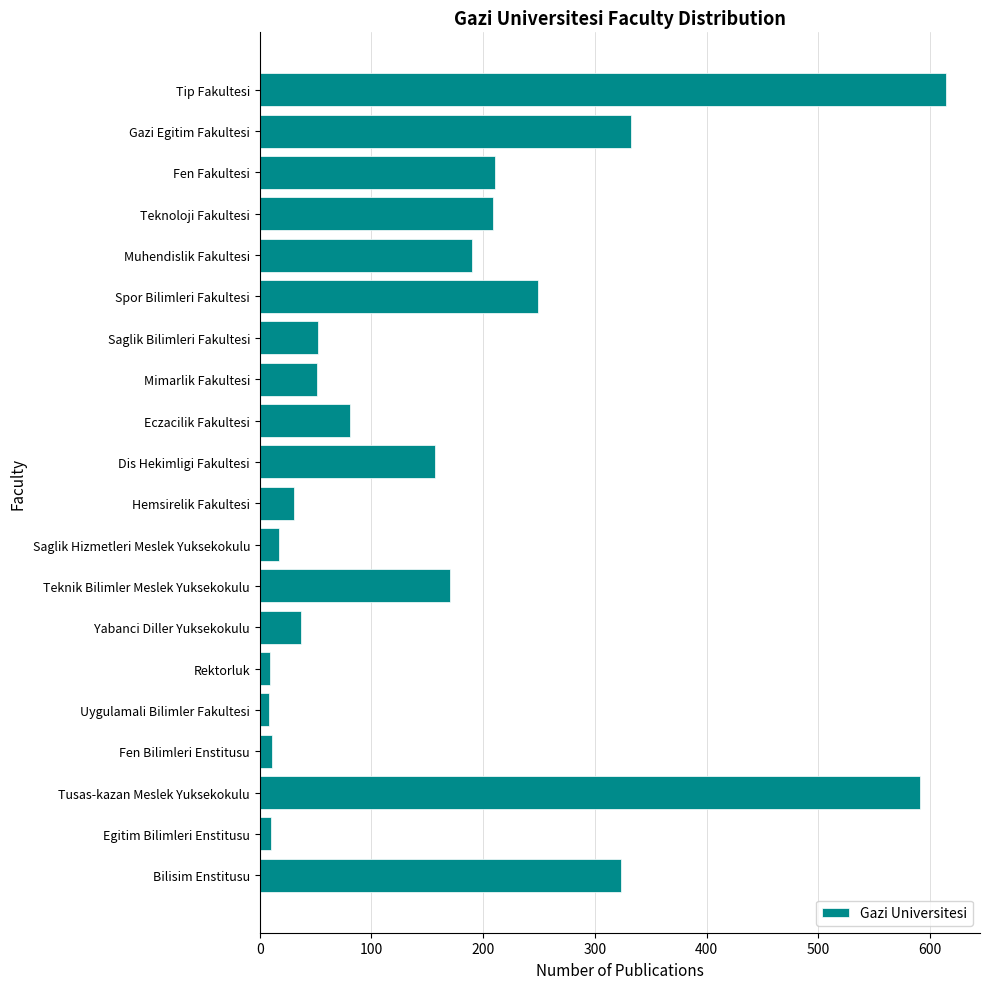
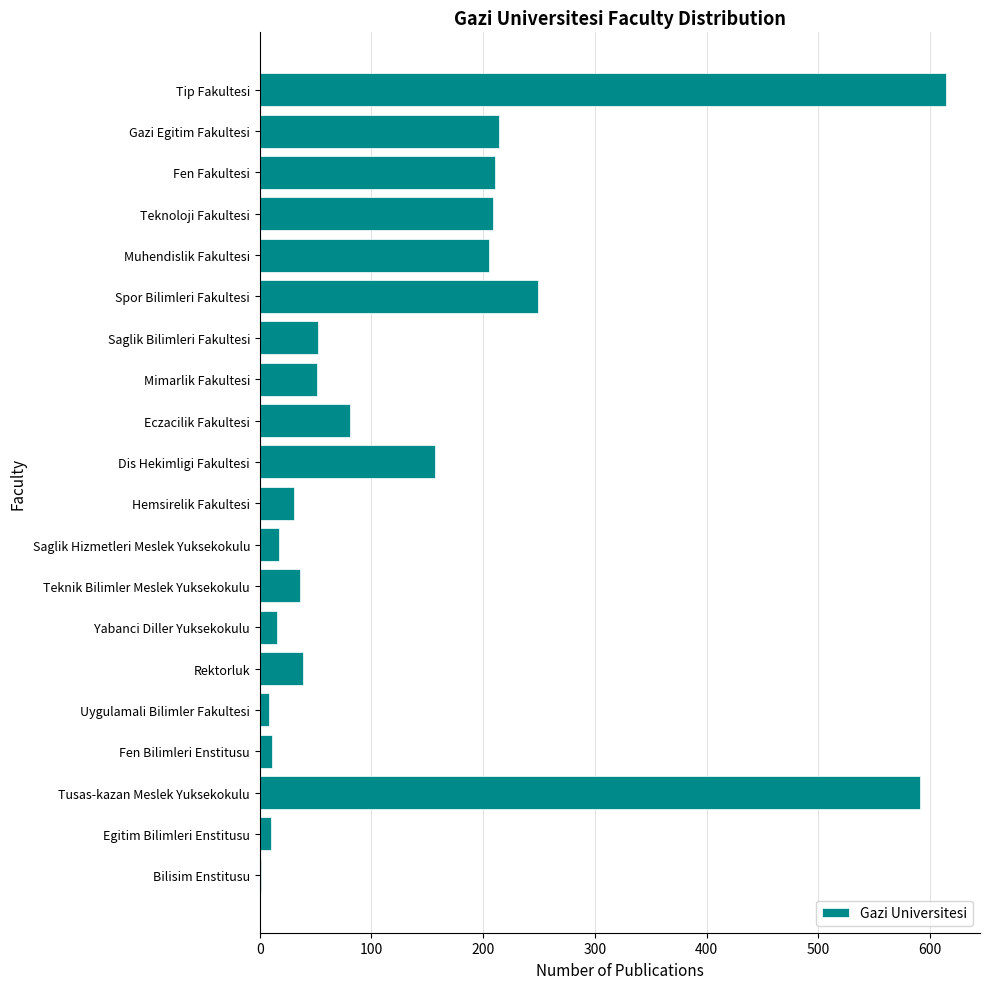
Gazi Egitim Fakultesi: 332 -> 214
Muhendislik Fakultesi: 190 -> 205
Teknik Bilimler Meslek Yuksekokulu: 170 -> 36
Yabanci Diller Yuksekokulu: 37 -> 15
Rektorluk: 9 -> 39
Bilisim Enstitusu: 323 -> 1
